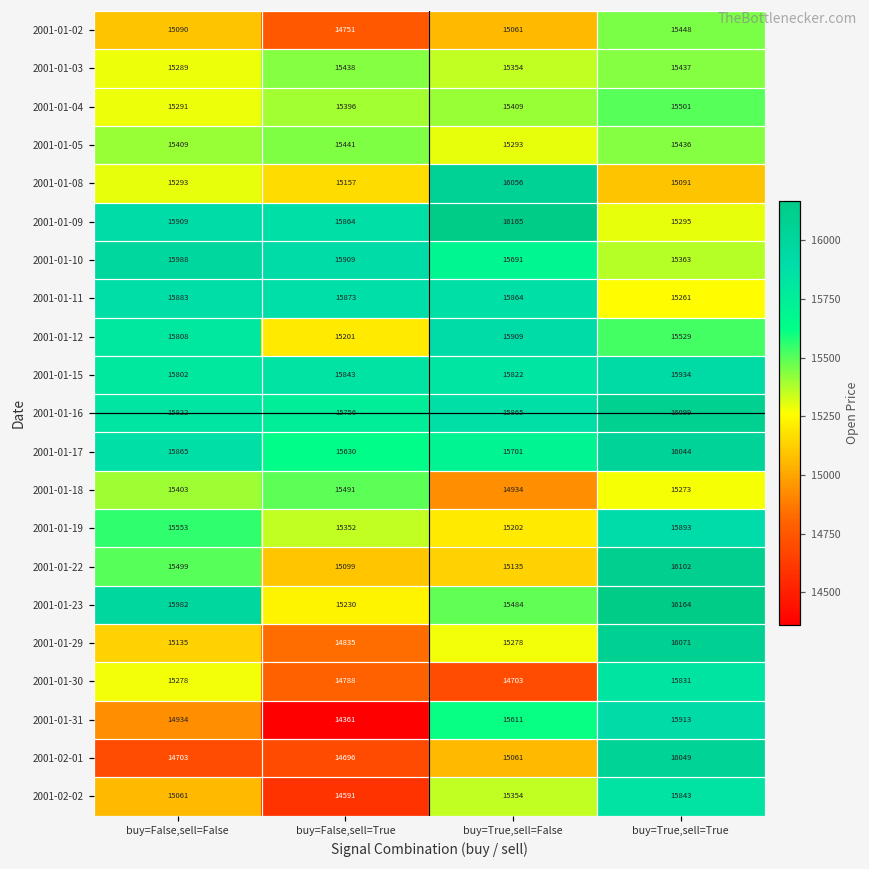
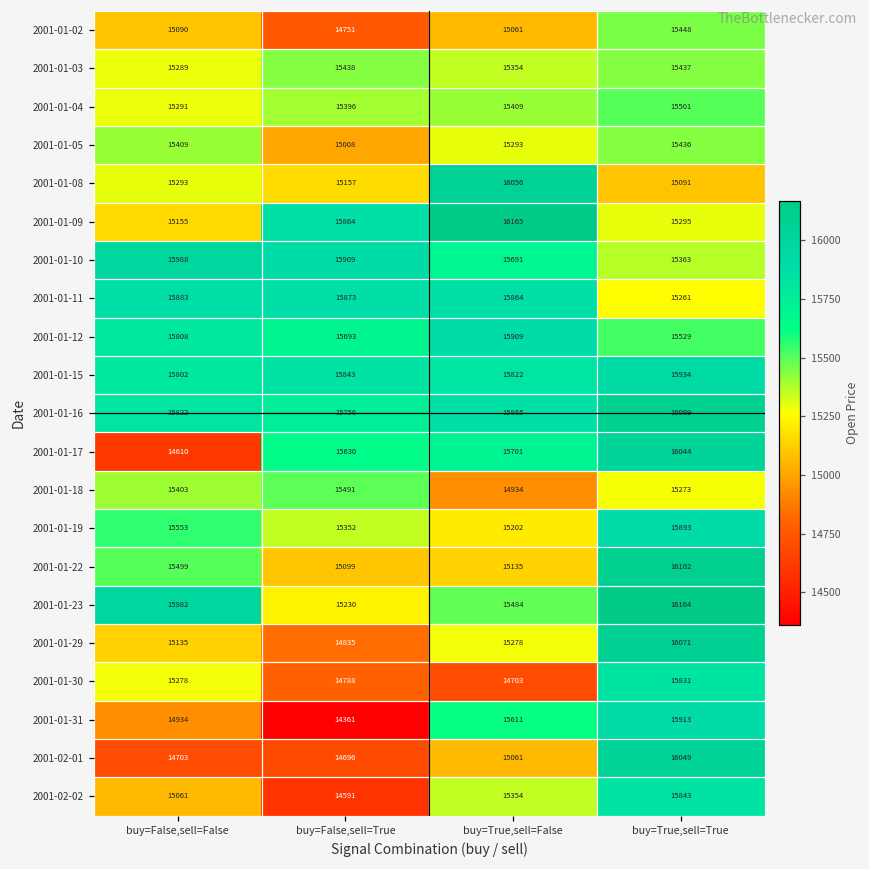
2001-01-05, buy=False,sell=True: 15441 -> 15008
2001-01-09, buy=False,sell=False: 15909 -> 15155
2001-01-12, buy=False,sell=True: 15201 -> 15693
2001-01-17, buy=False,sell=False: 15865 -> 14610
